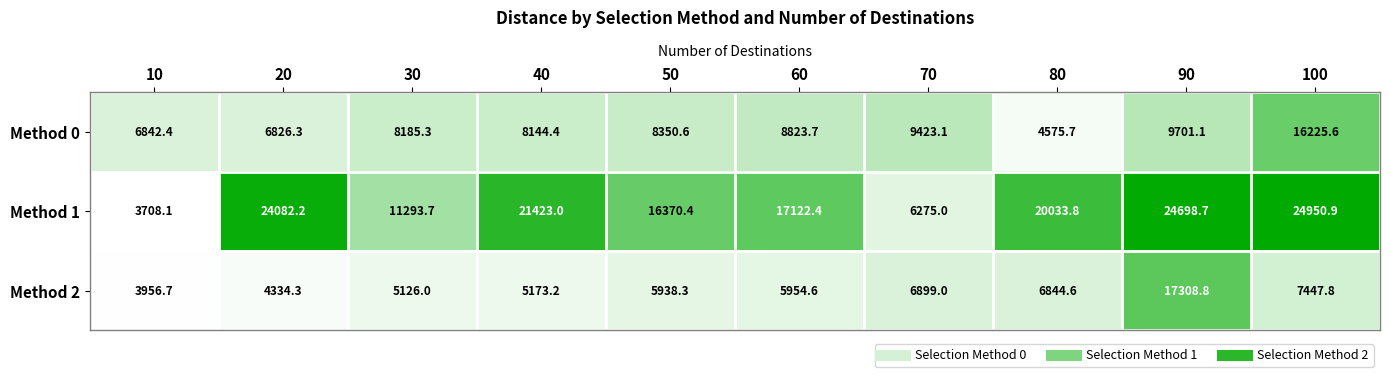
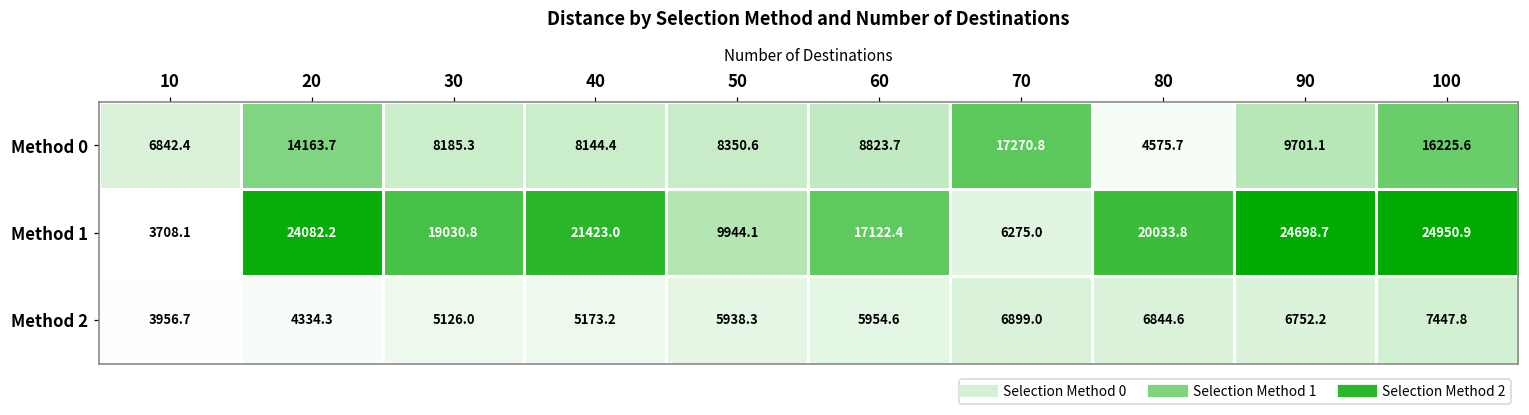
Method 0, 20: 6826.3 -> 14163.7
Method 0, 70: 9423.1 -> 17270.8
Method 1, 30: 11293.7 -> 19030.8
Method 1, 50: 16370.4 -> 9944.1
Method 2, 90: 17308.8 -> 6752.2
